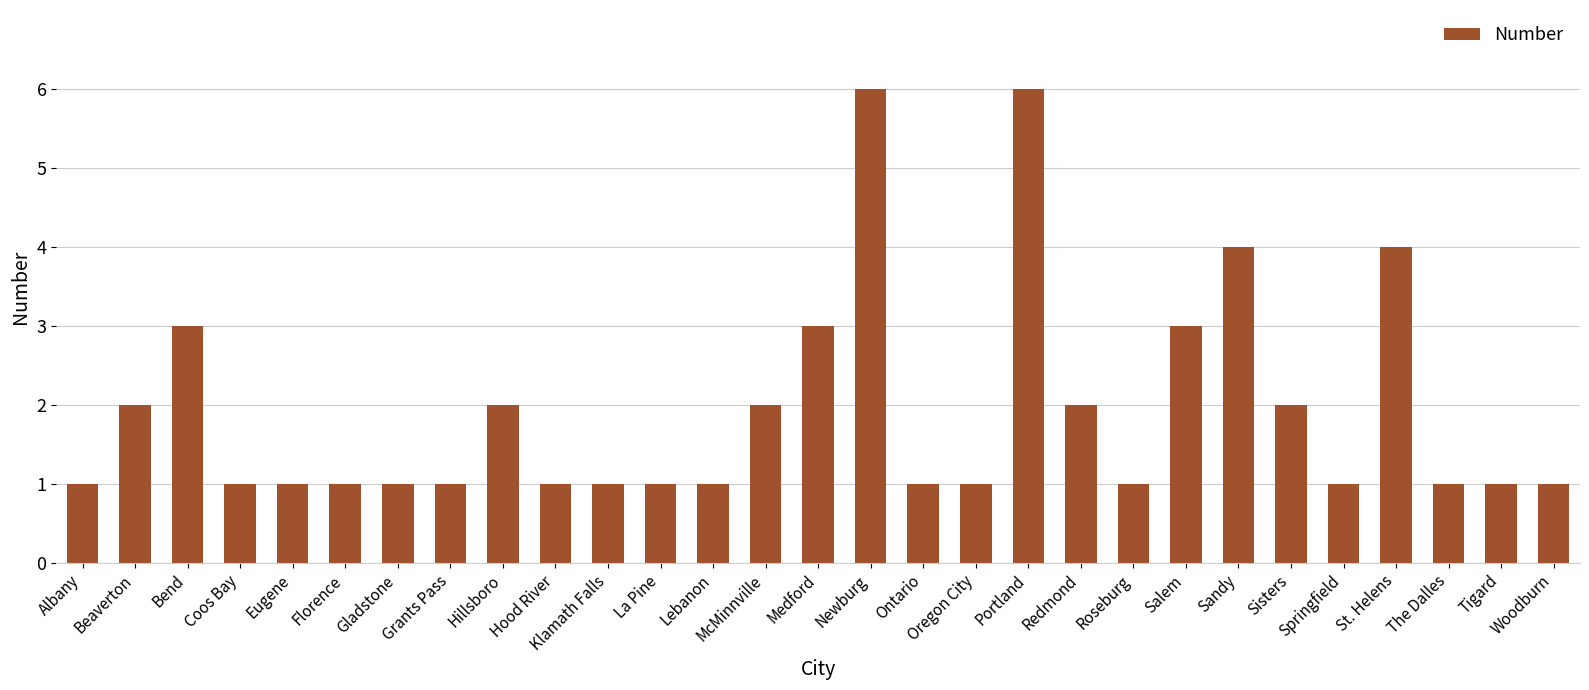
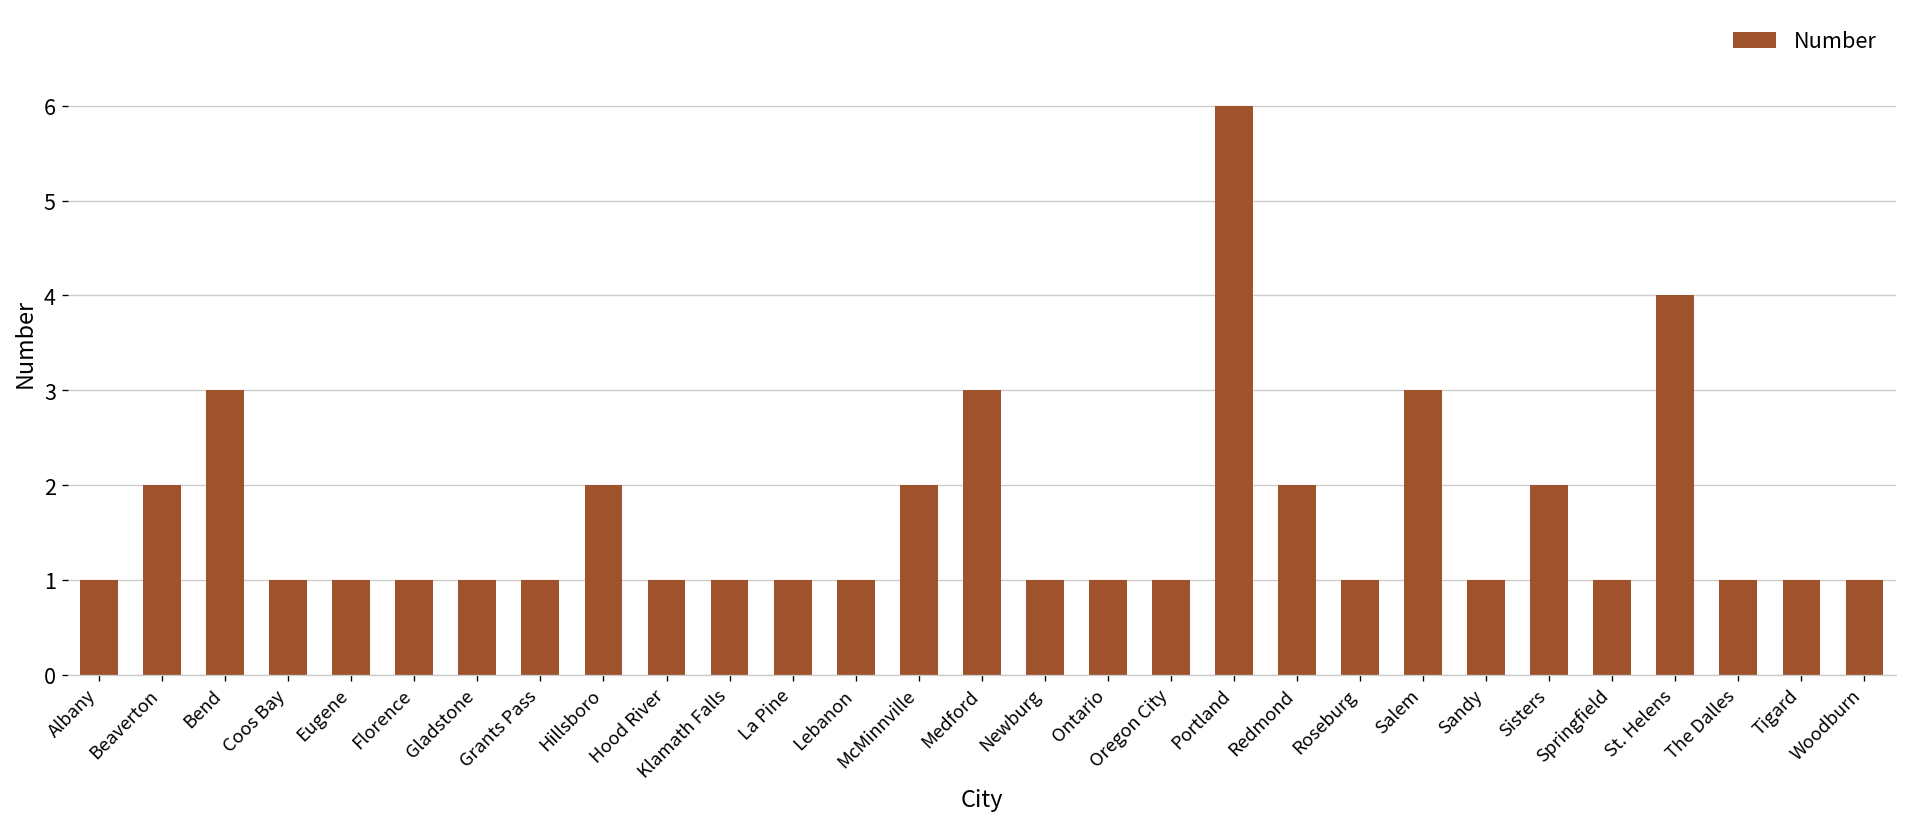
Newburg: 6 -> 1
Sandy: 4 -> 1
